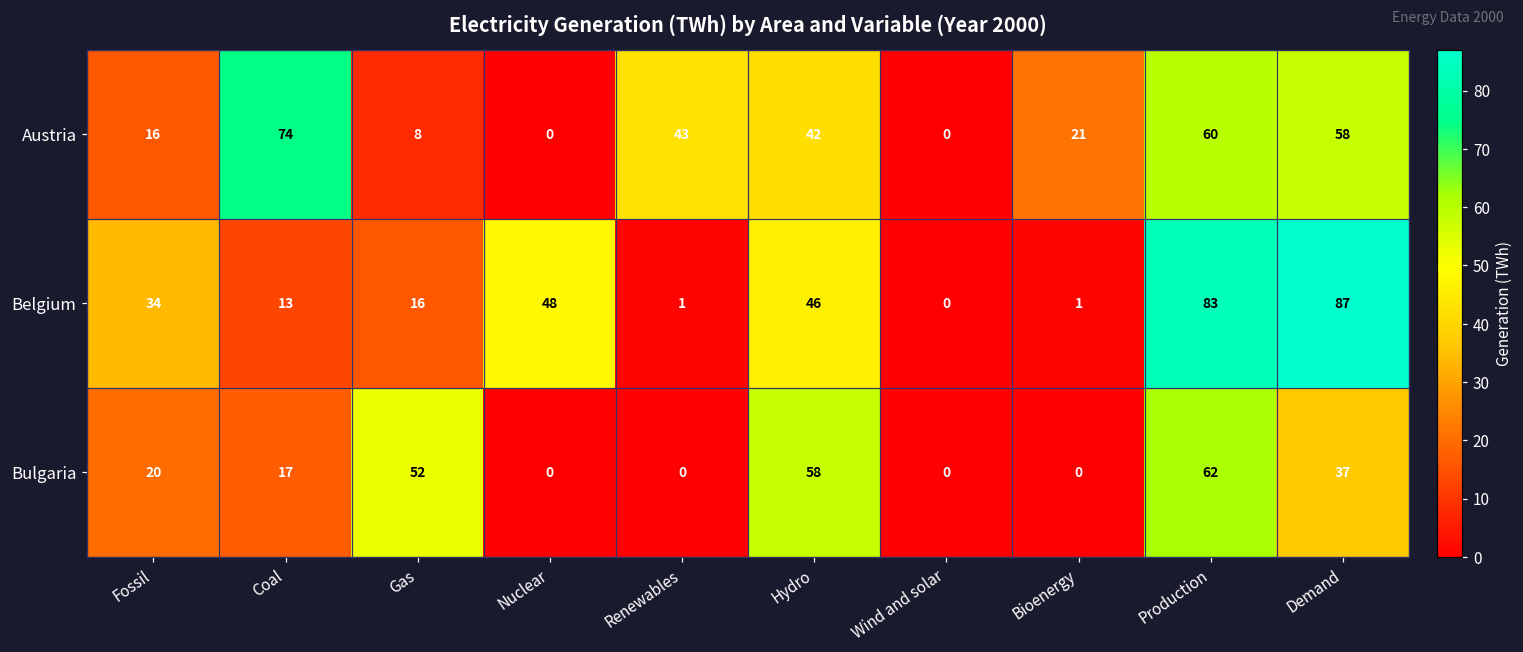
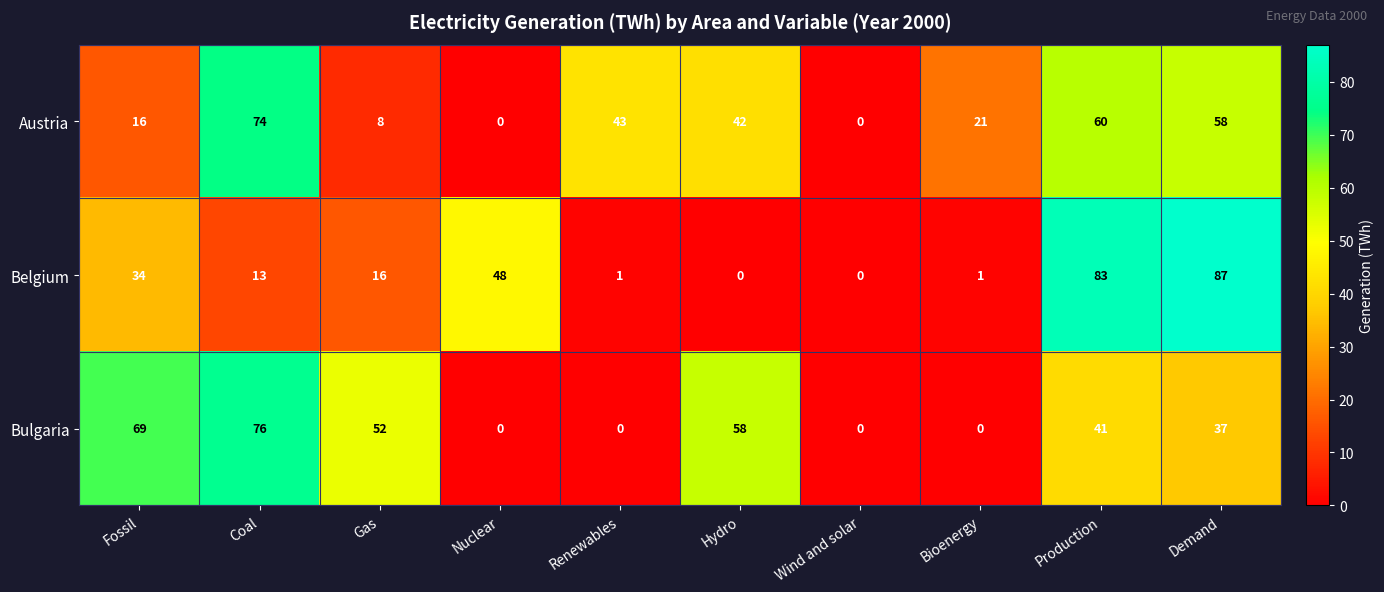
Belgium, Hydro: 46 -> 0
Bulgaria, Fossil: 20 -> 69
Bulgaria, Coal: 17 -> 76
Bulgaria, Production: 62 -> 41
